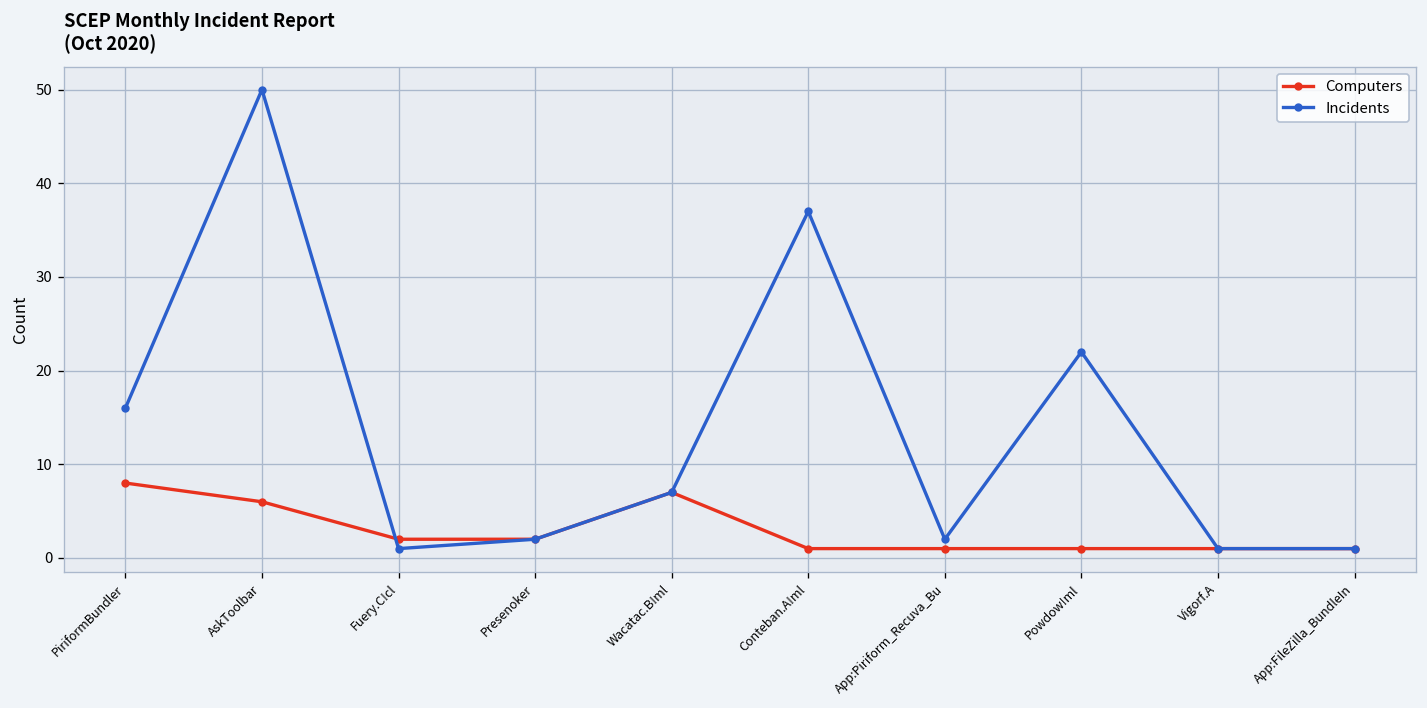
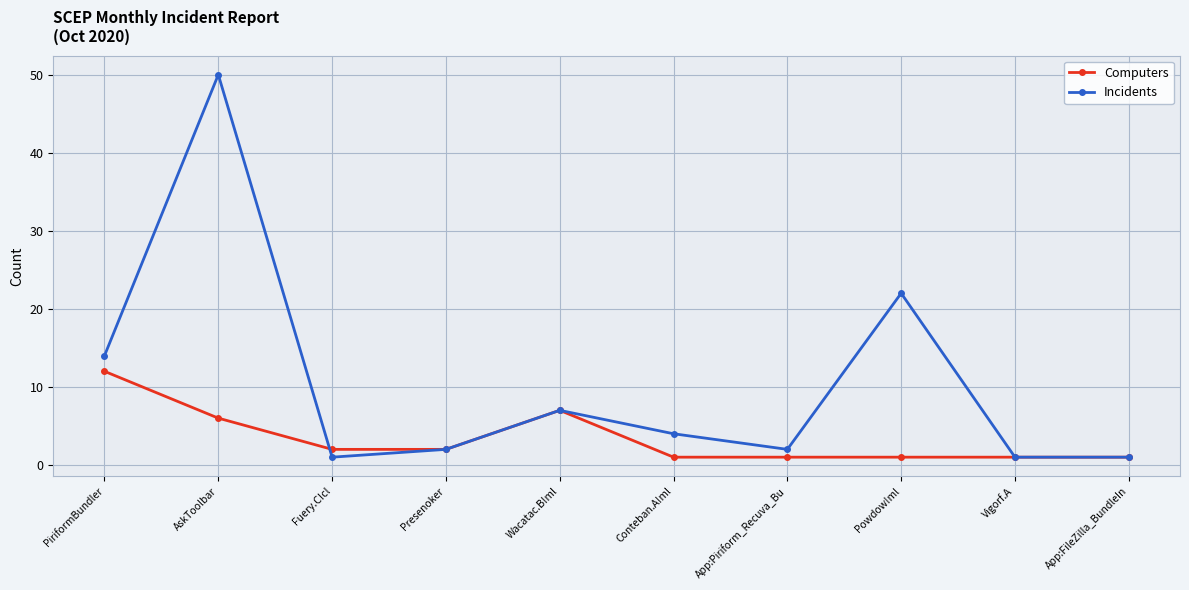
Computers, PiriformBundler: 8 -> 12
Incidents, PiriformBundler: 16 -> 14
Incidents, Conteban.A!ml: 37 -> 4
